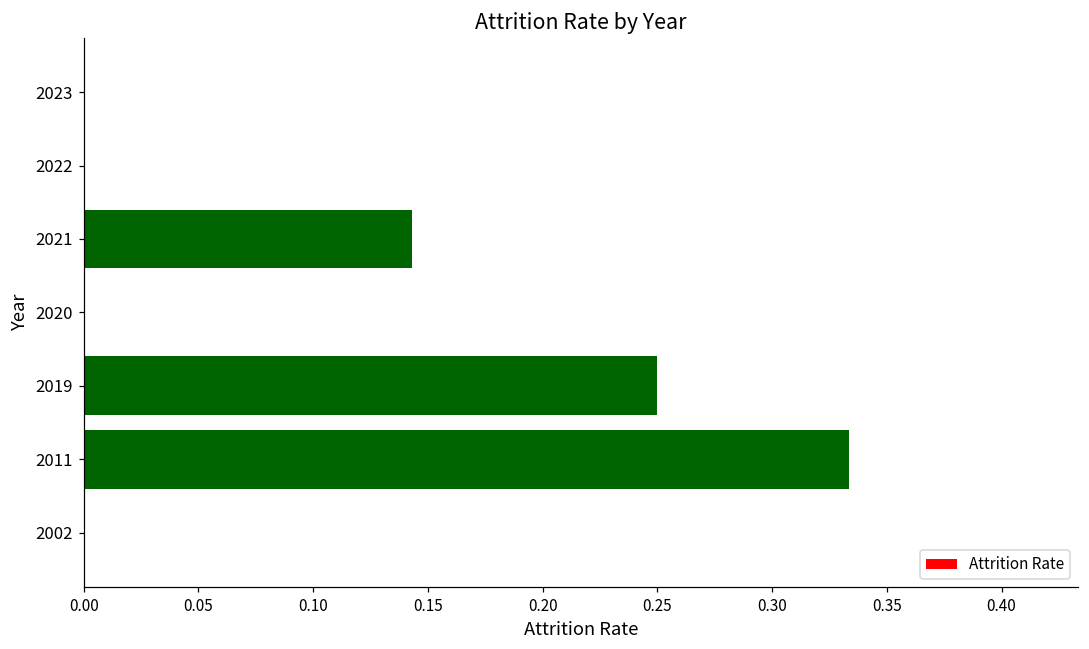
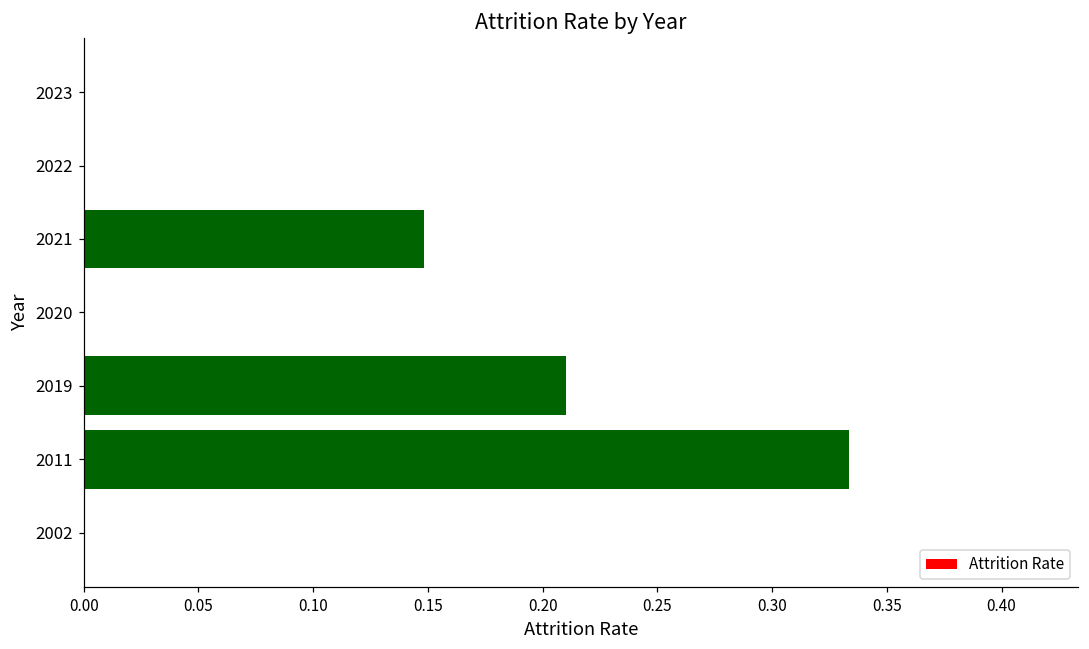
2021: 0.143 -> 0.148
2019: 0.25 -> 0.21
